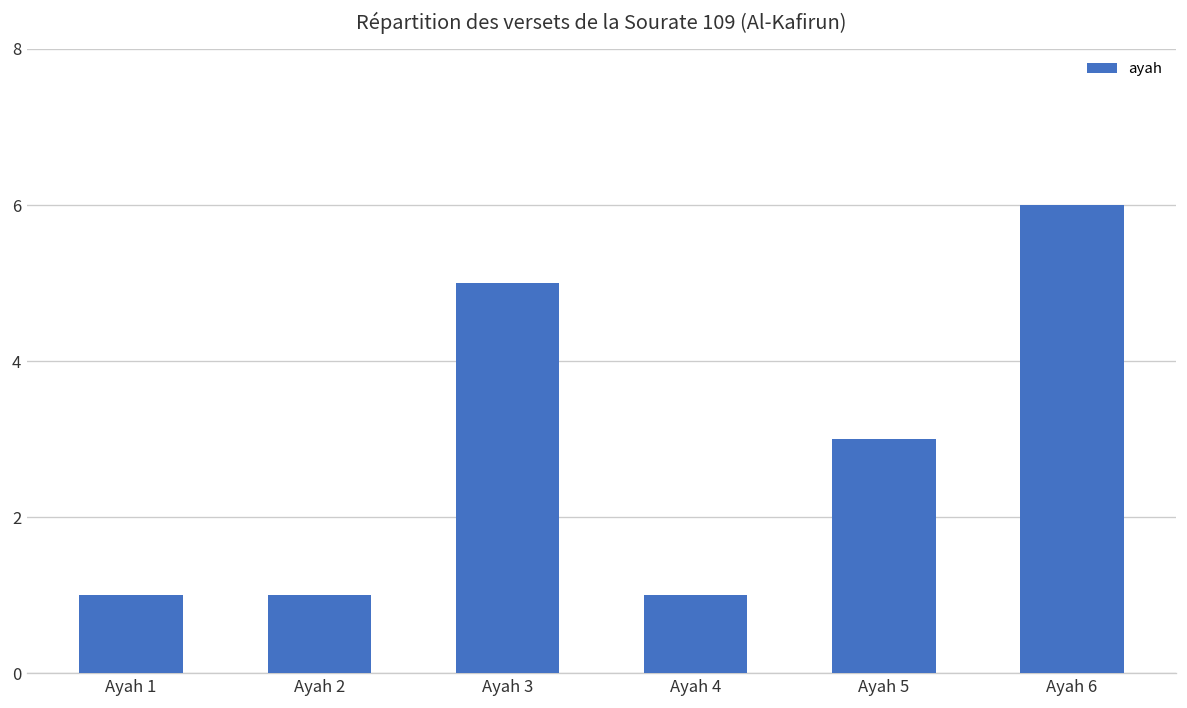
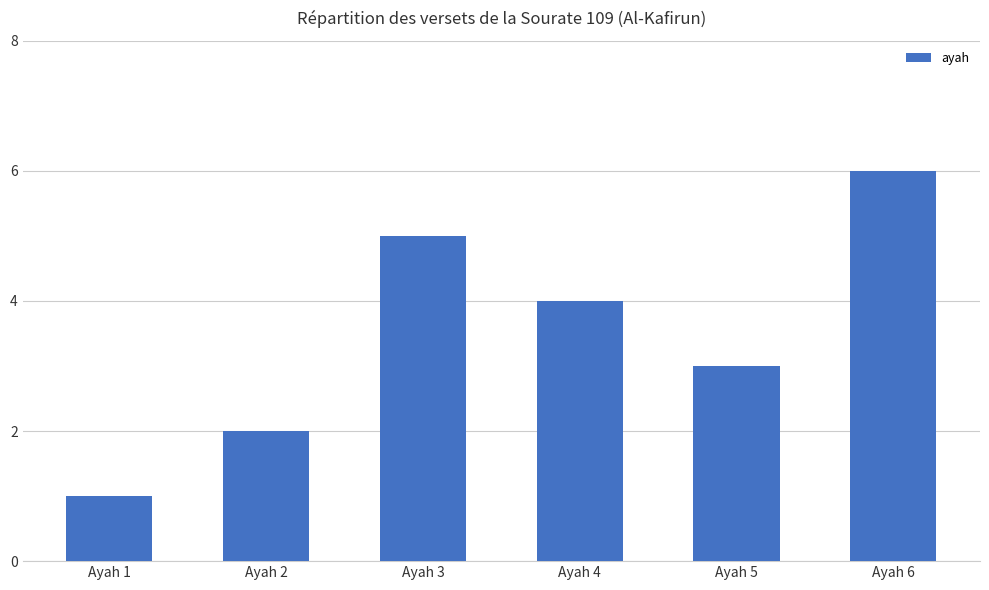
Ayah 2: 1 -> 2
Ayah 4: 1 -> 4
